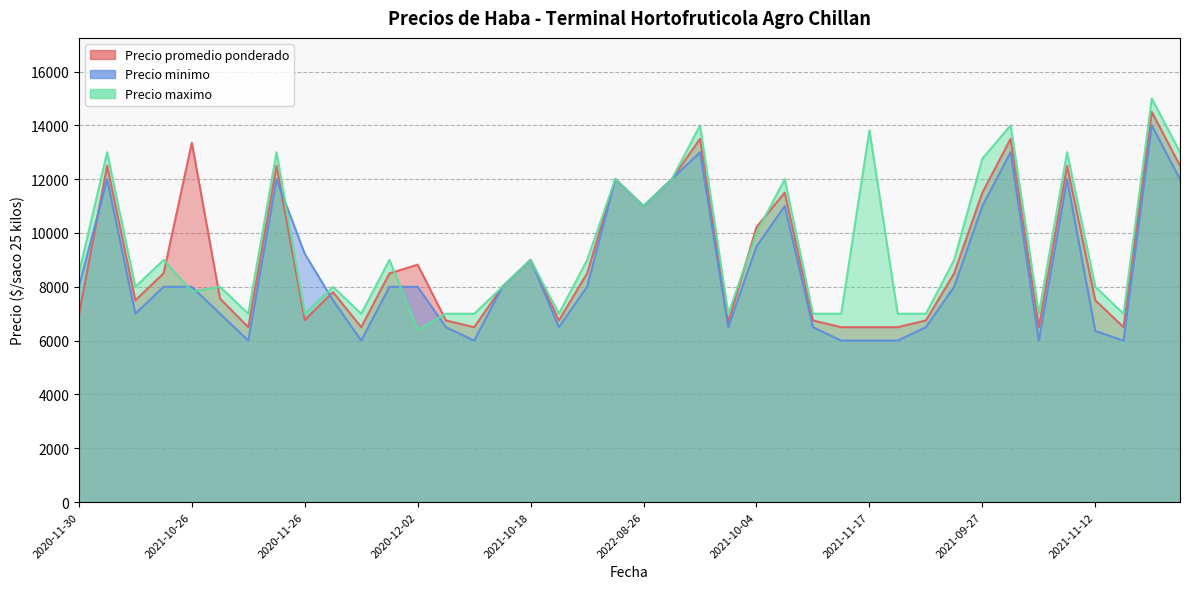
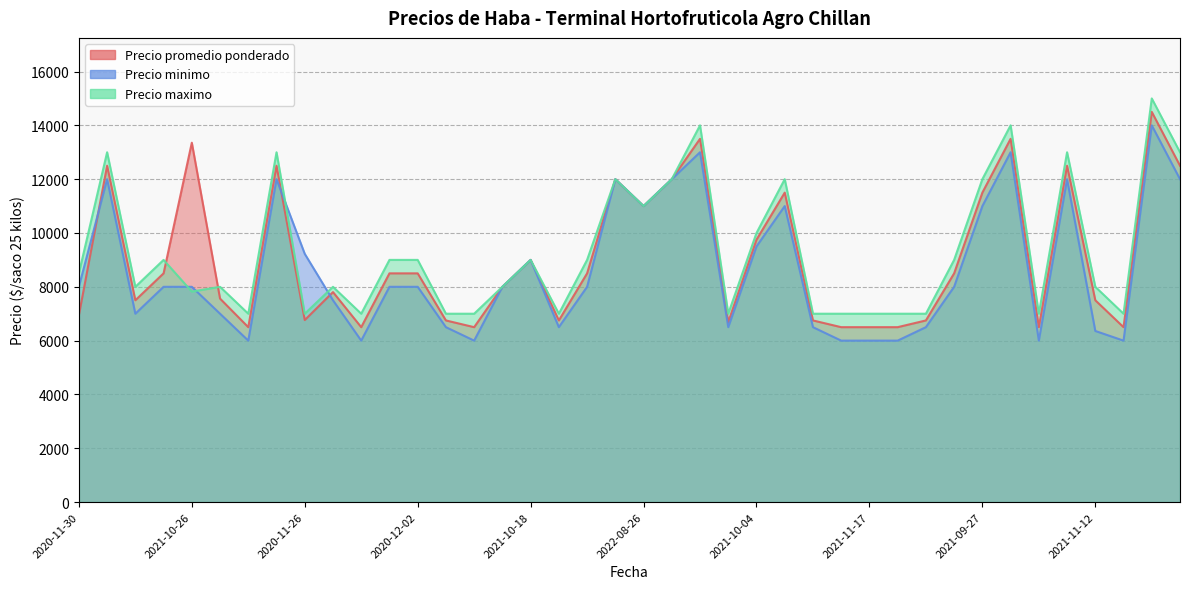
Precio promedio ponderado, 2020-12-02: 8800 -> 8500
Precio maximo, 2020-12-02: 6400 -> 9000
Precio promedio ponderado, 2021-10-04: 10200 -> 9800
Precio maximo, 2021-11-17: 13800 -> 7000
Precio maximo, 2021-09-27: 12800 -> 12000
